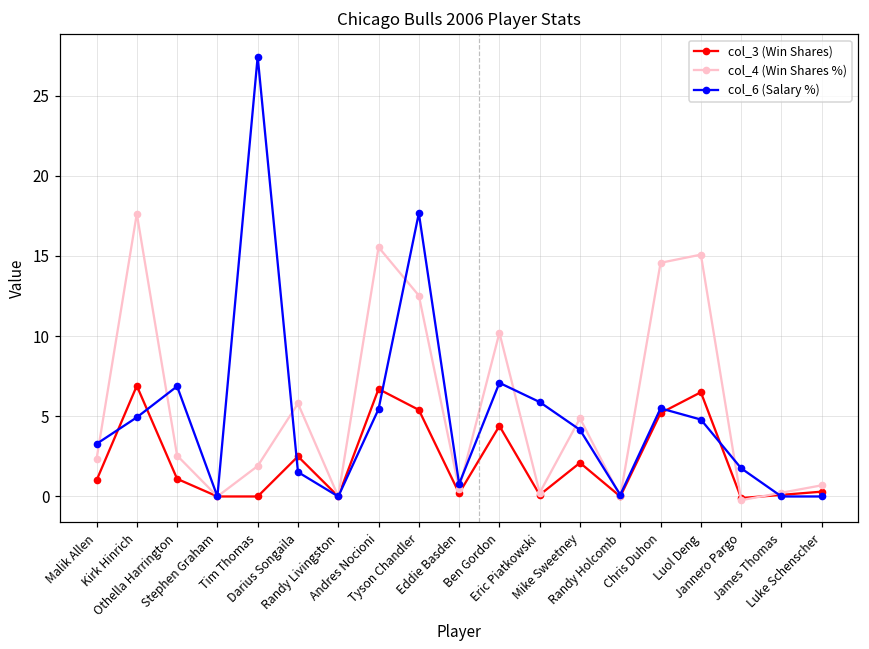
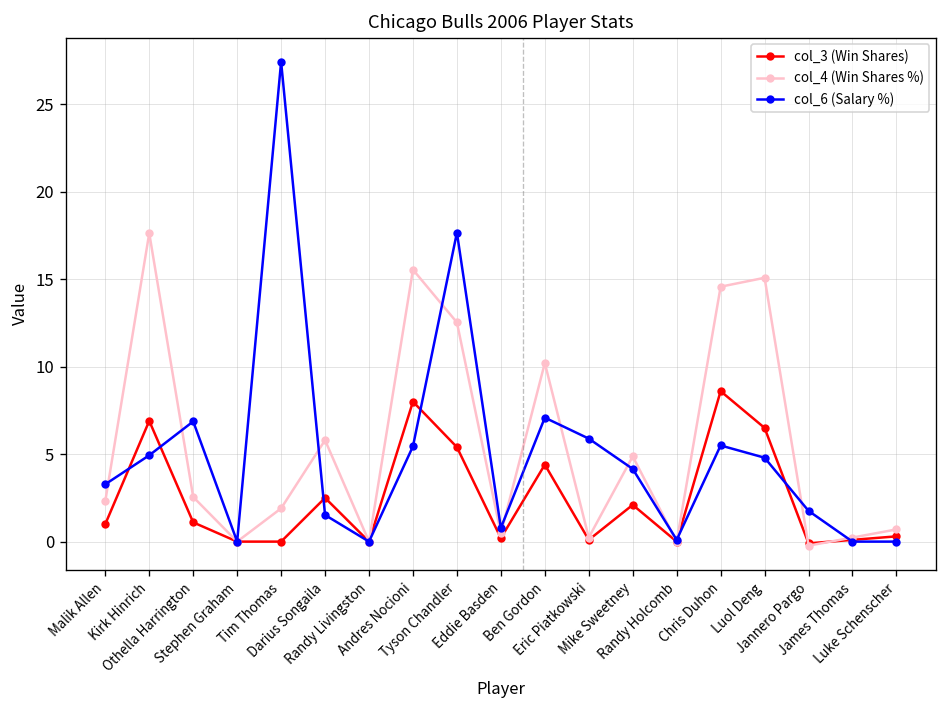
col_3 (Win Shares), Andres Nocioni: 6.7 -> 8.0
col_3 (Win Shares), Chris Duhon: 5.2 -> 8.6
